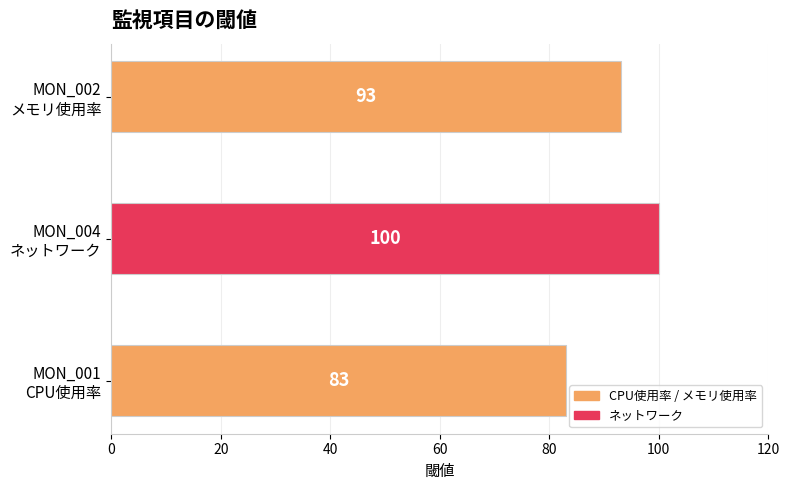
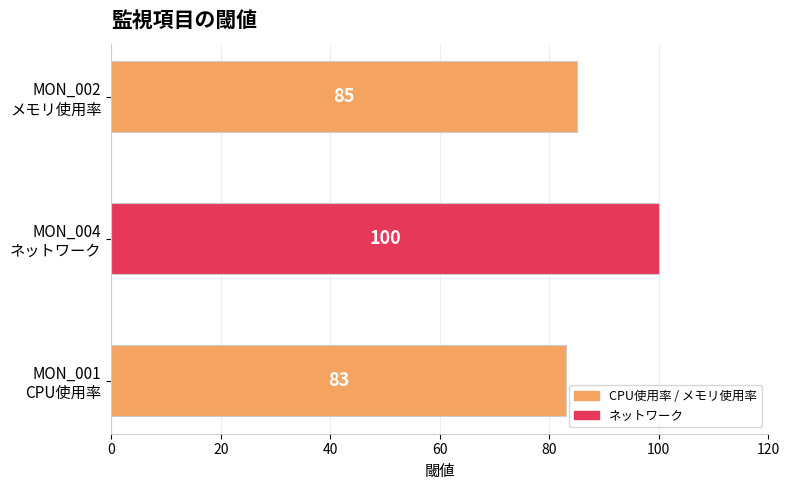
MON_002 メモリ使用率: 93 -> 85
